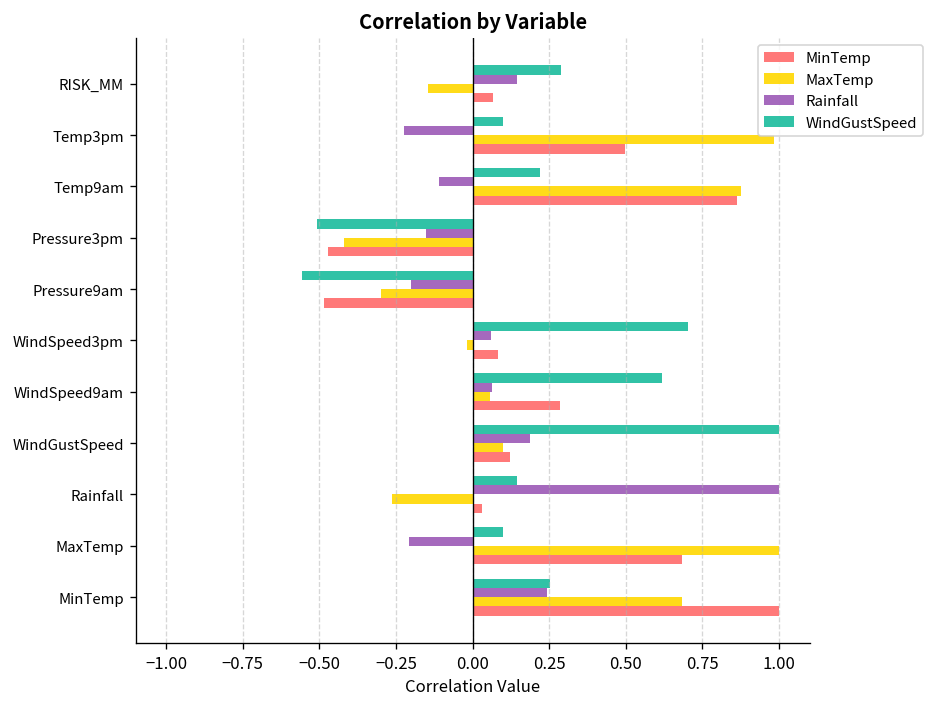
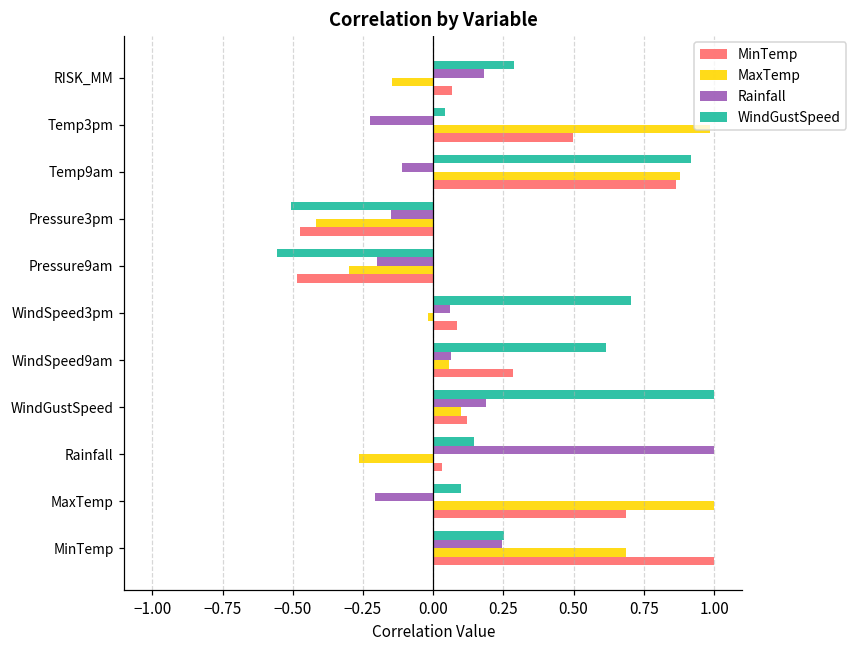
Rainfall, RISK_MM: 0.14 -> 0.18
WindGustSpeed, Temp3pm: 0.10 -> 0.04
WindGustSpeed, Temp9am: 0.22 -> 0.92
